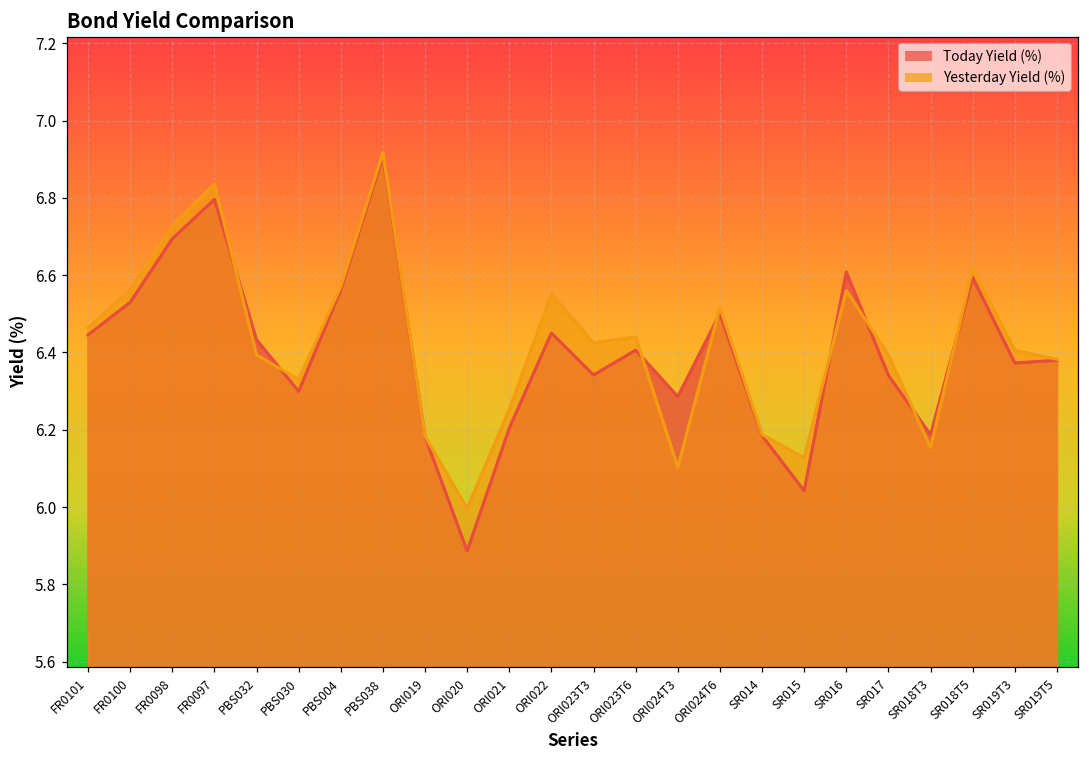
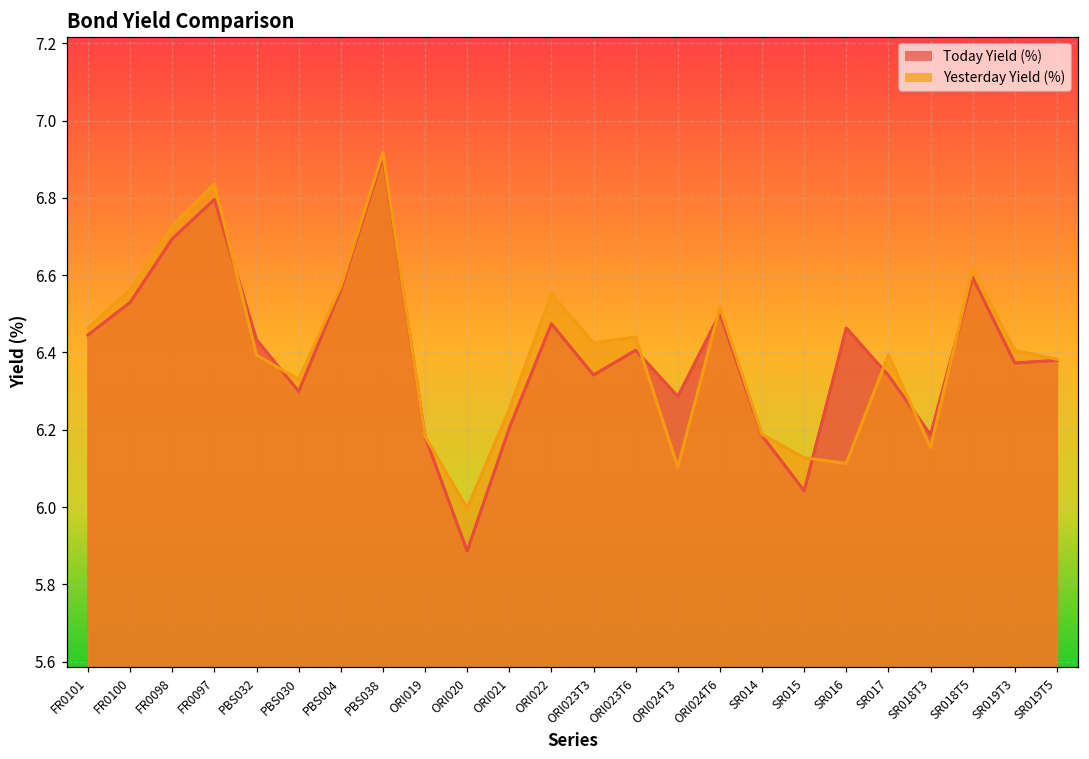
Today Yield (%), ORI022: 6.45 -> 6.47
Today Yield (%), SR016: 6.61 -> 6.46
Yesterday Yield (%), SR016: 6.56 -> 6.11
